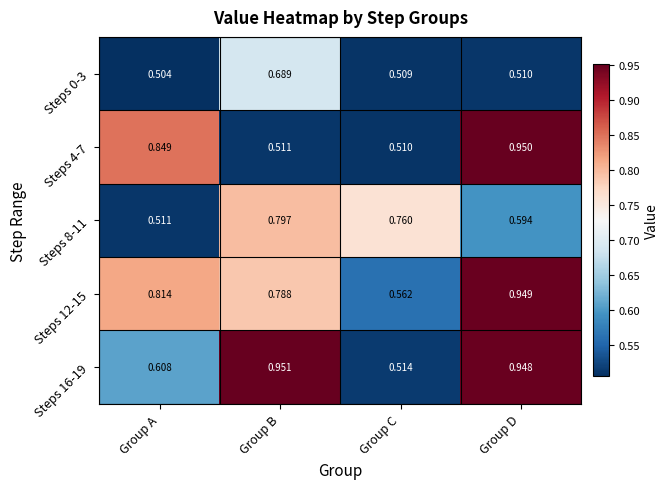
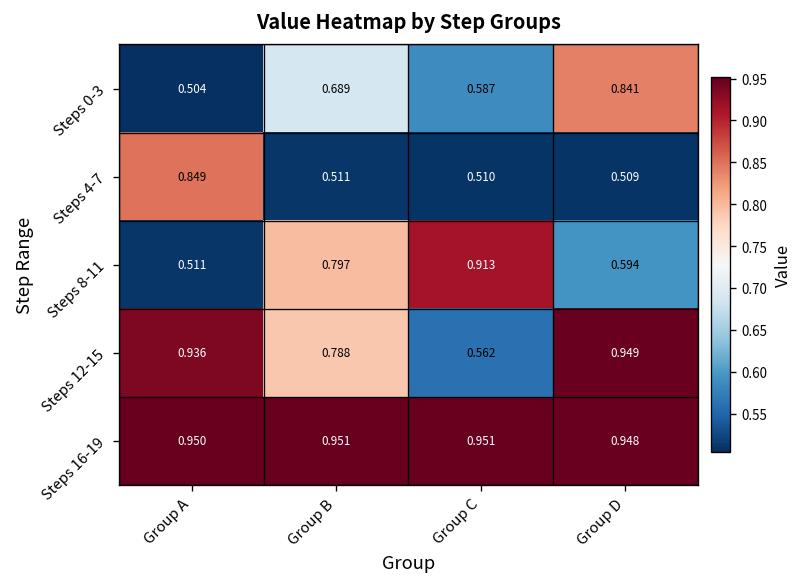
Steps 0-3, Group C: 0.509 -> 0.587
Steps 0-3, Group D: 0.510 -> 0.841
Steps 4-7, Group D: 0.950 -> 0.509
Steps 8-11, Group C: 0.760 -> 0.913
Steps 12-15, Group A: 0.814 -> 0.936
Steps 16-19, Group A: 0.608 -> 0.950
Steps 16-19, Group C: 0.514 -> 0.951
